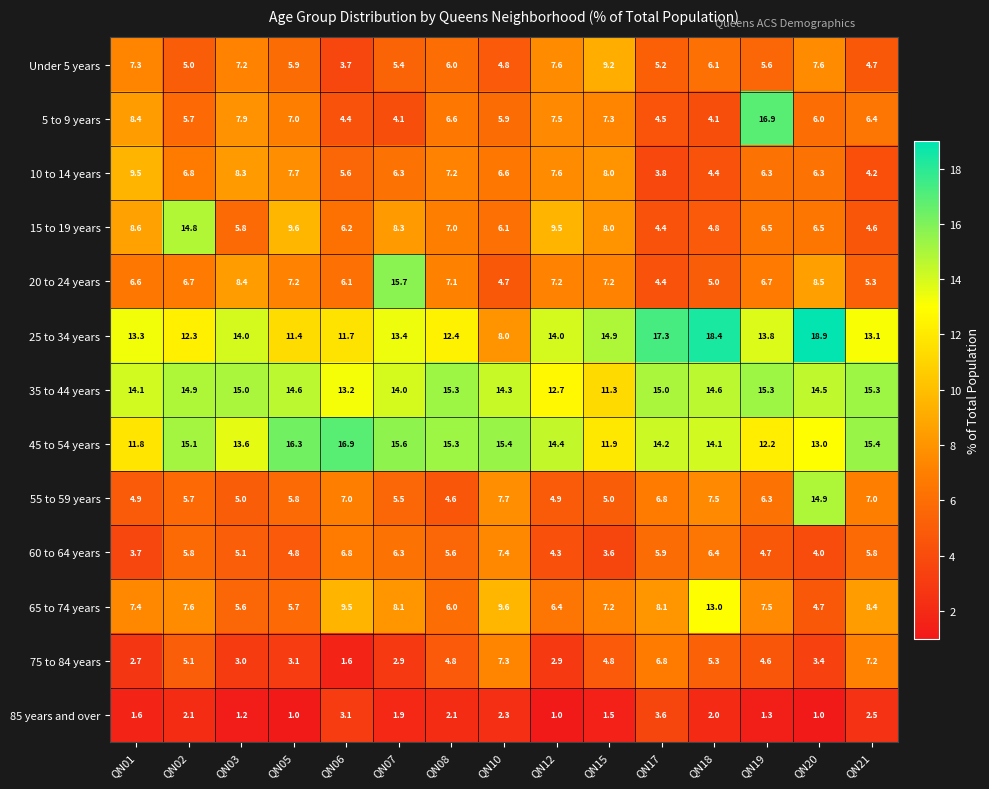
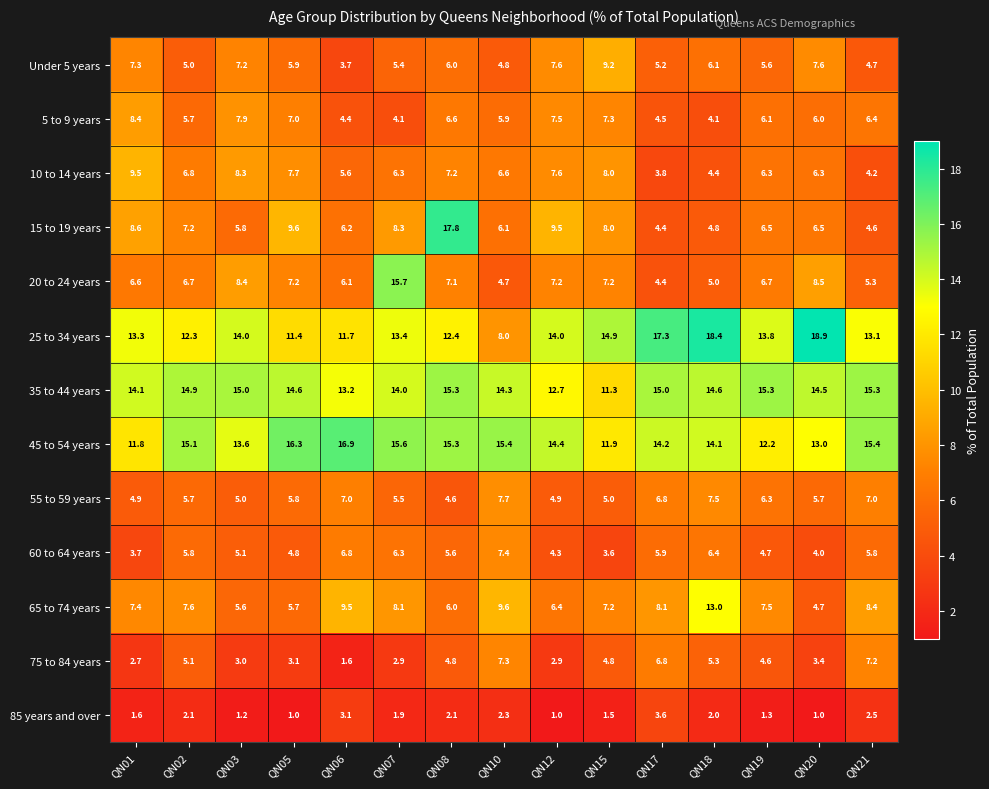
5 to 9 years, QN19: 16.9 -> 6.1
15 to 19 years, QN02: 14.8 -> 7.2
15 to 19 years, QN08: 7.0 -> 17.8
55 to 59 years, QN20: 14.9 -> 5.7
